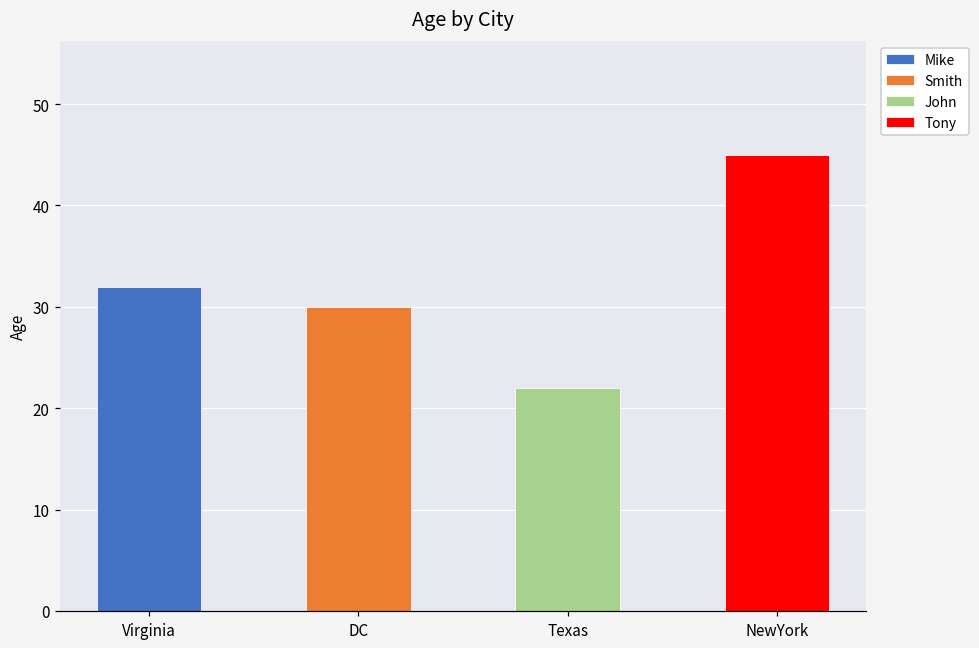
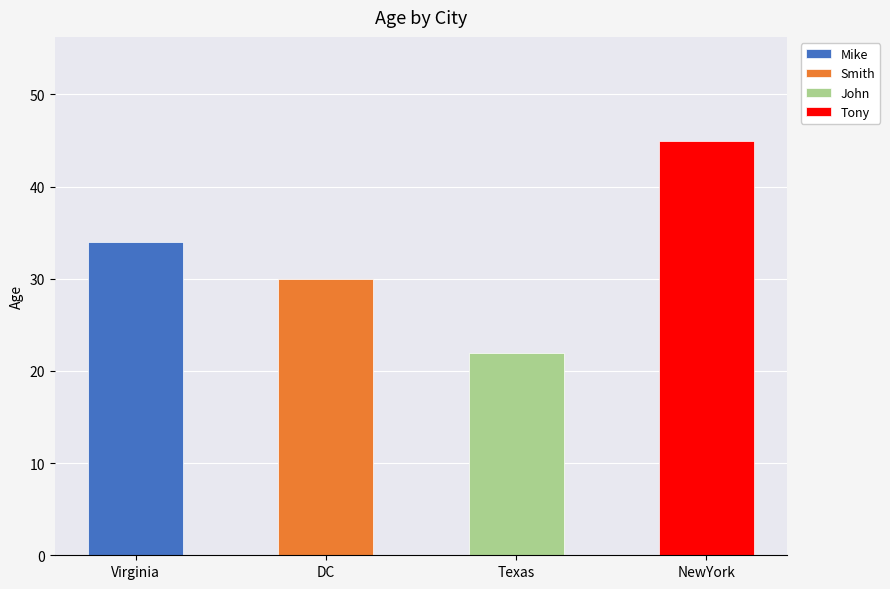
Virginia: 32 -> 34
